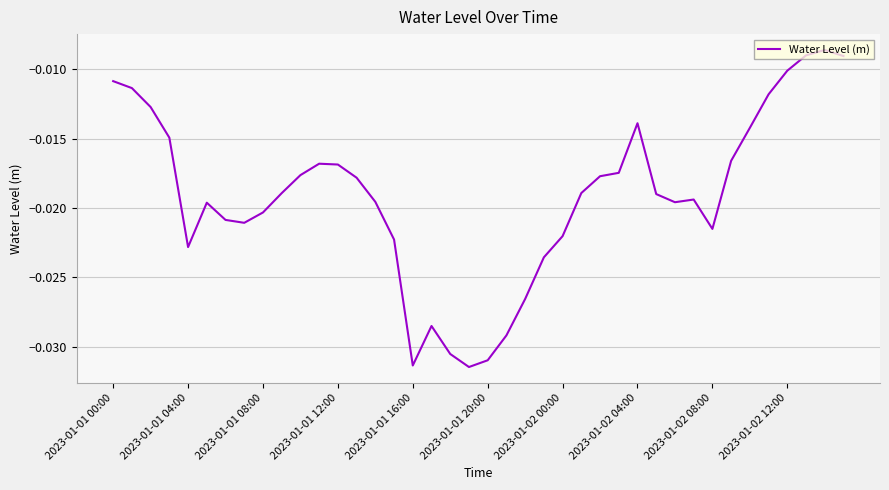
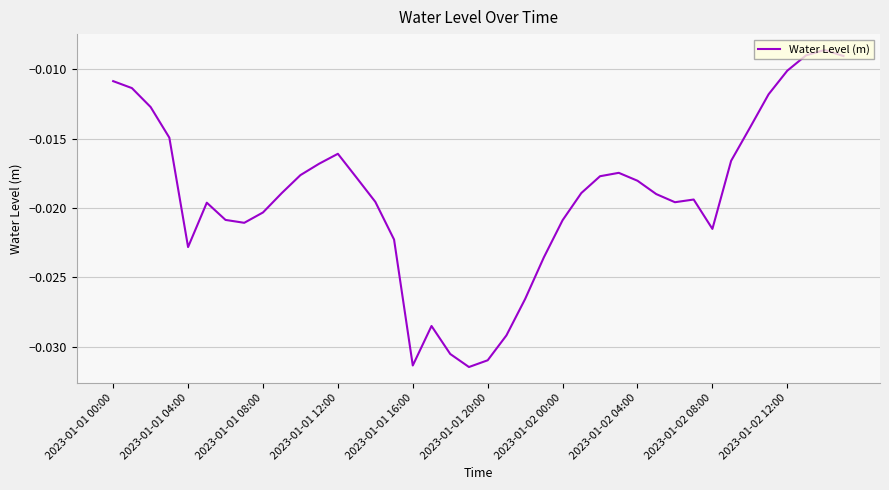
2023-01-01 12:00: -0.0169 -> -0.0161
2023-01-02 00:00: -0.0220 -> -0.0209
2023-01-02 04:00: -0.0139 -> -0.0180
